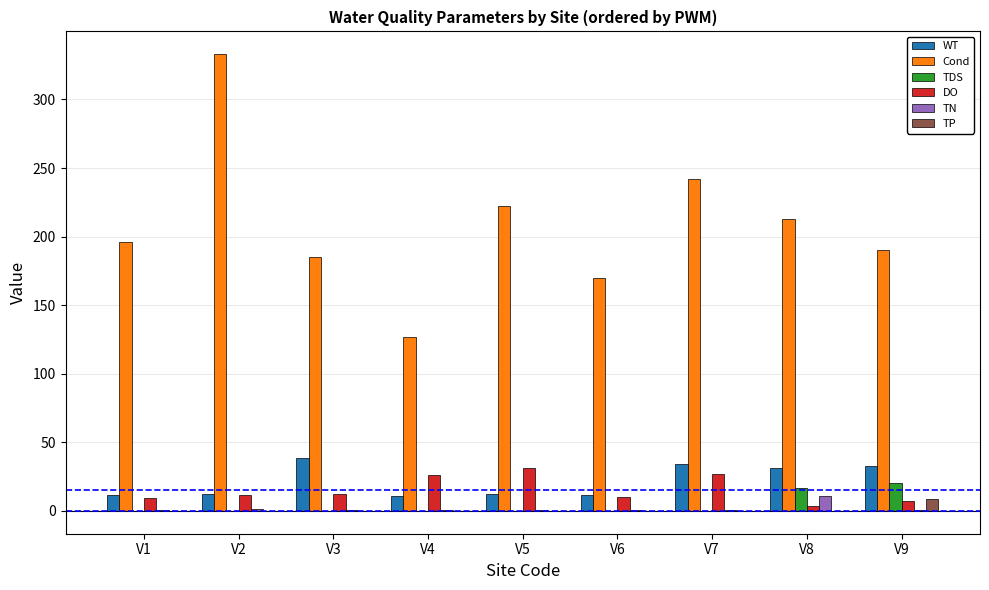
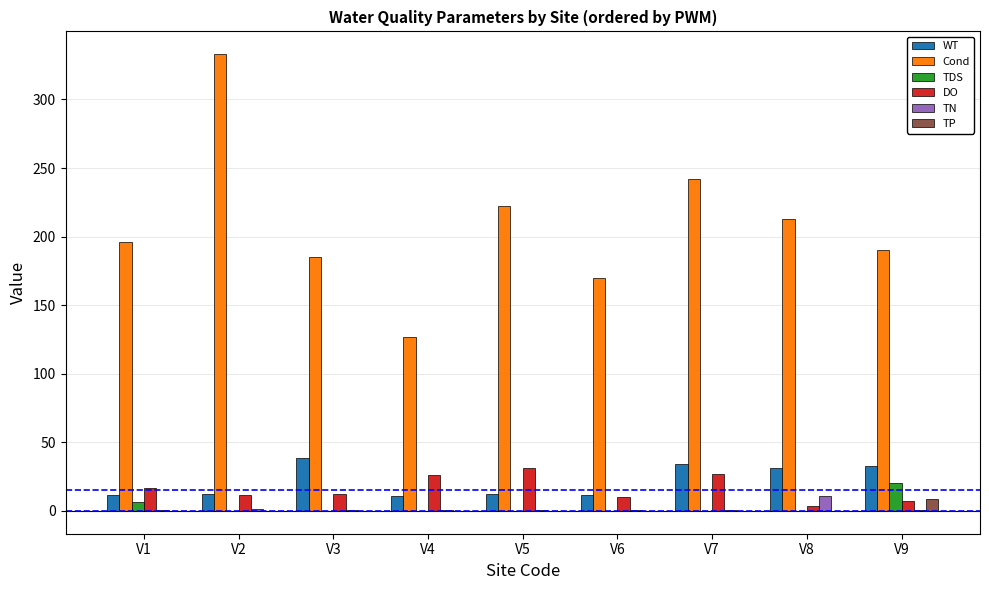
TDS, V1: 0 -> 6
DO, V1: 9 -> 17
TDS, V8: 17 -> 0
